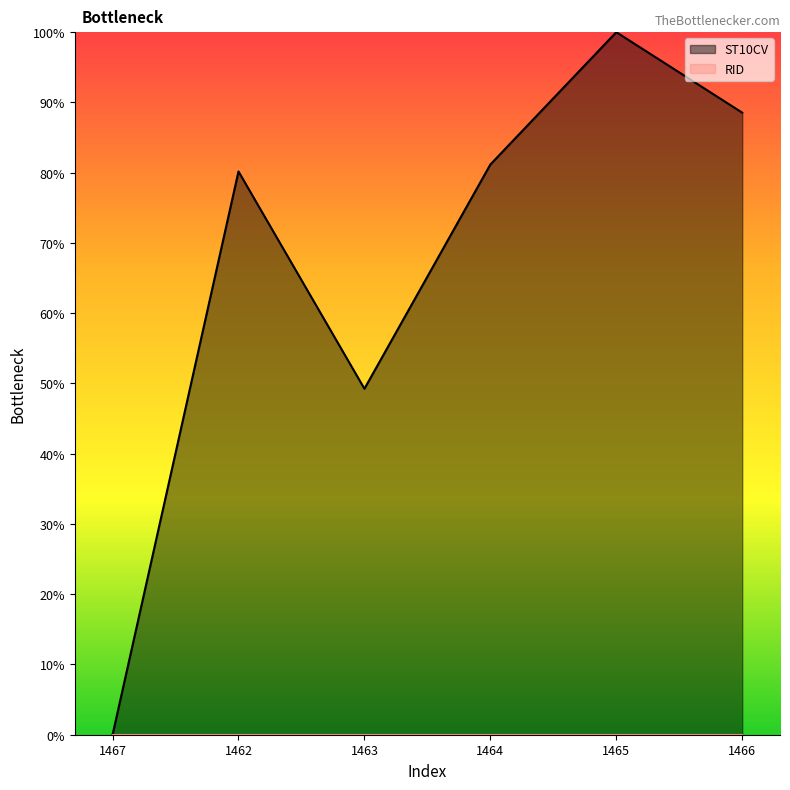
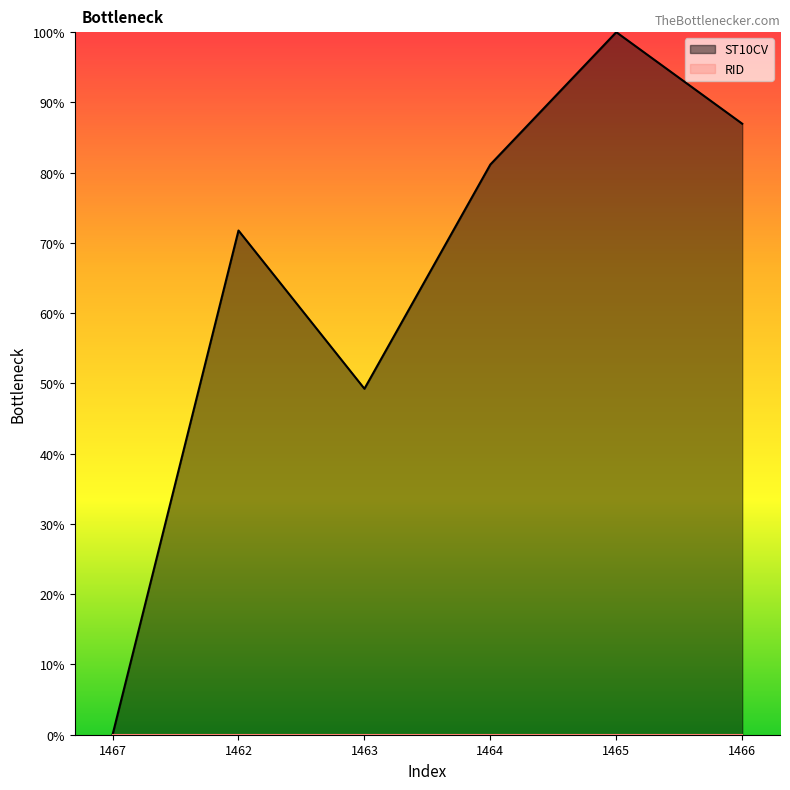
ST10CV, 1462: 80% -> 72%
ST10CV, 1466: 89% -> 87%
